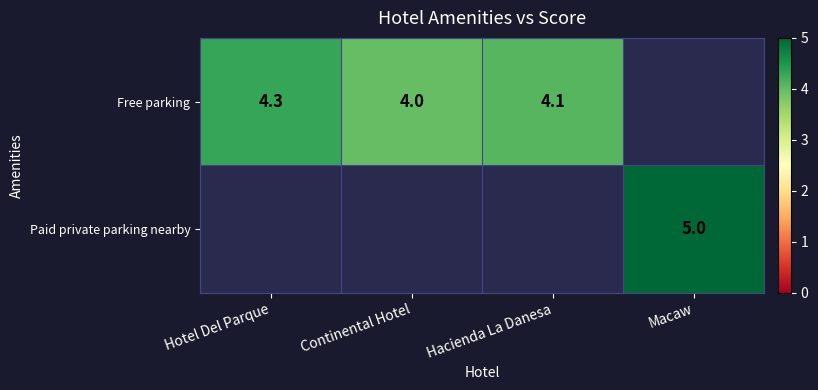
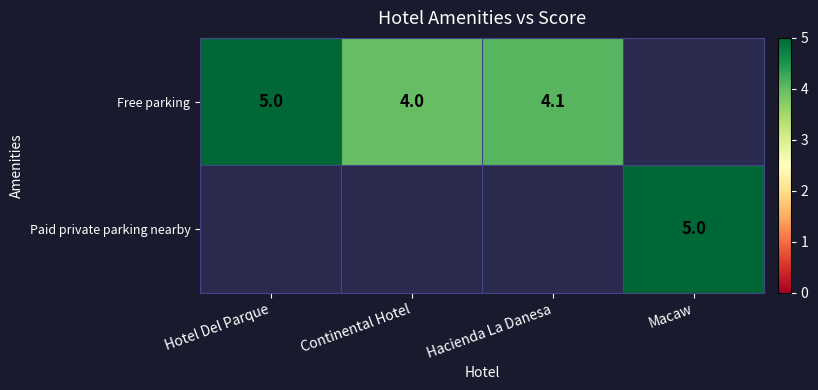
Free parking, Hotel Del Parque: 4.3 -> 5.0
